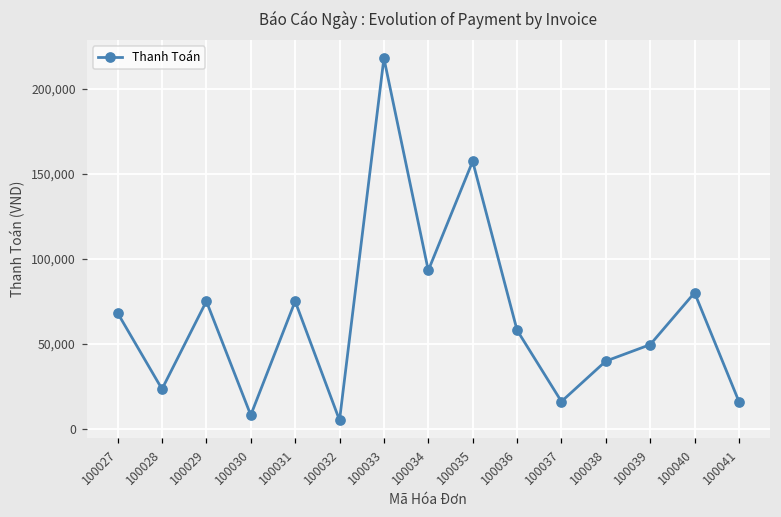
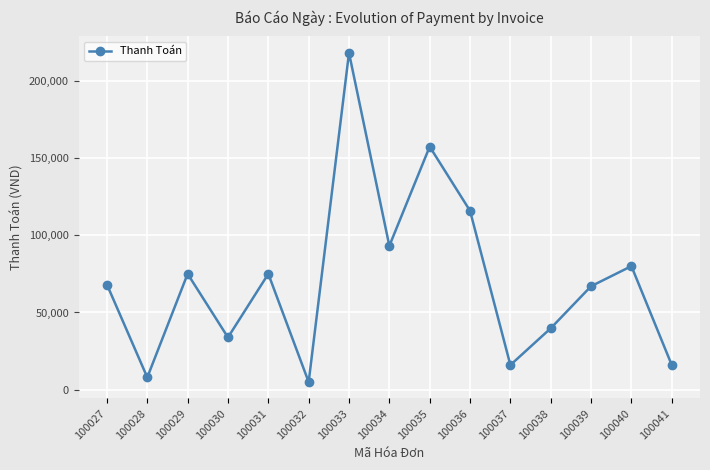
100028: 23,000 -> 8,000
100030: 8,000 -> 34,000
100036: 58,000 -> 116,000
100039: 49,000 -> 67,000
